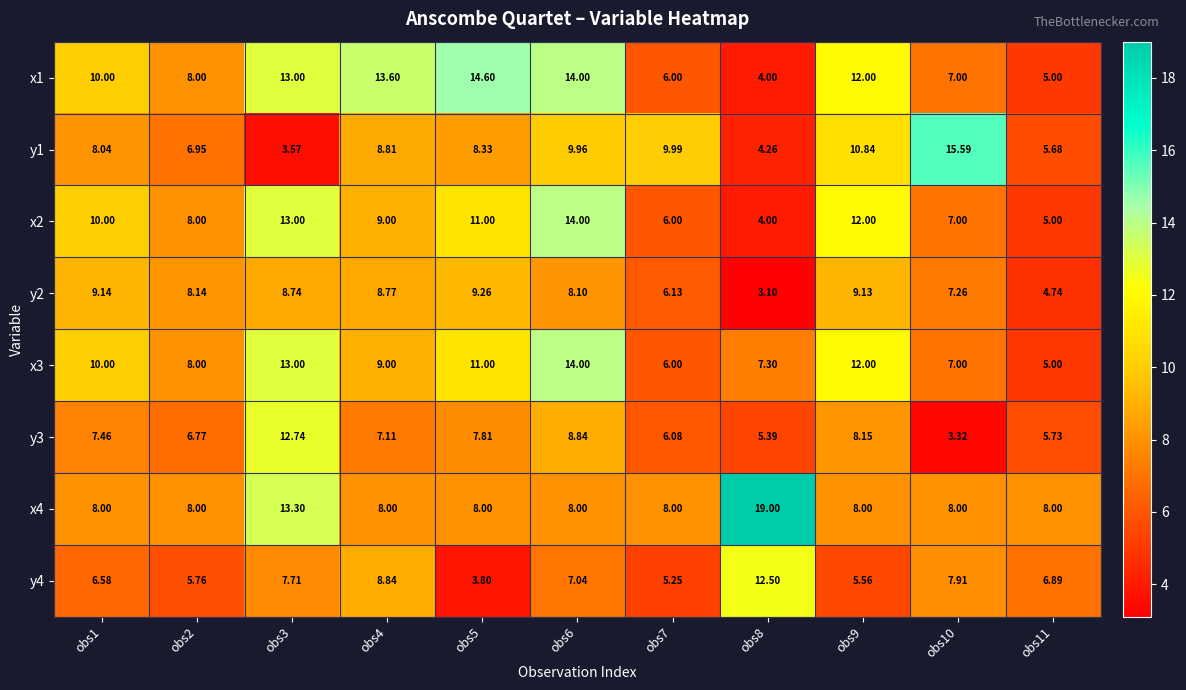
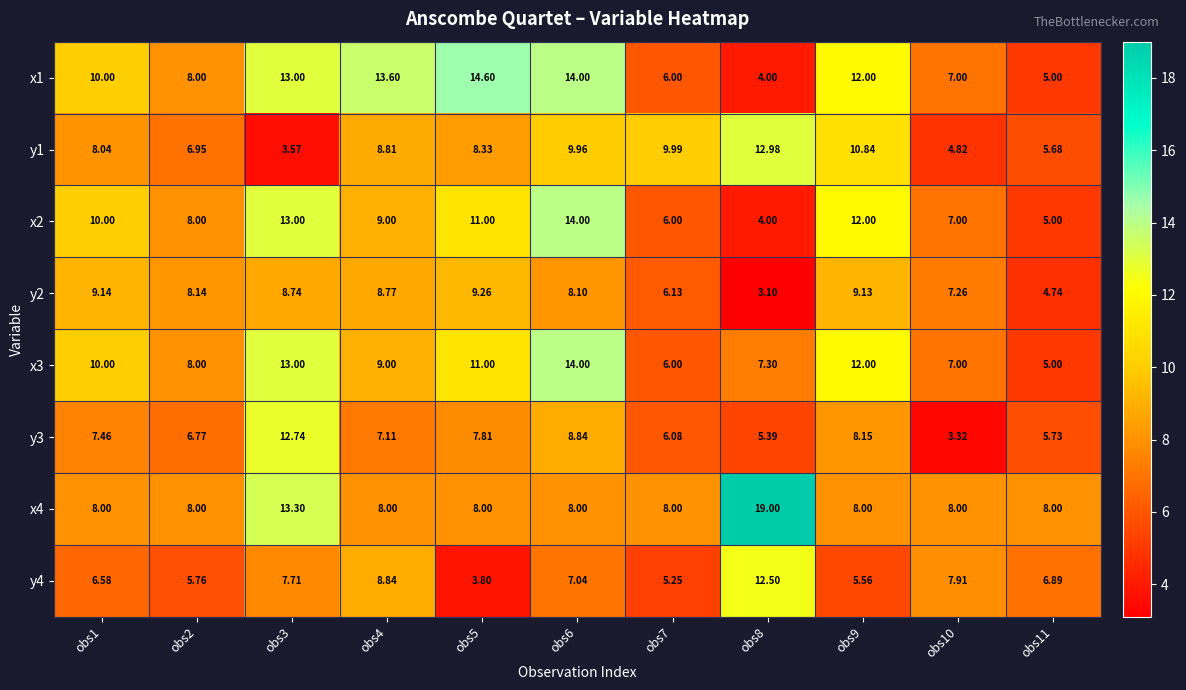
y1, obs8: 4.26 -> 12.98
y1, obs10: 15.59 -> 4.82
